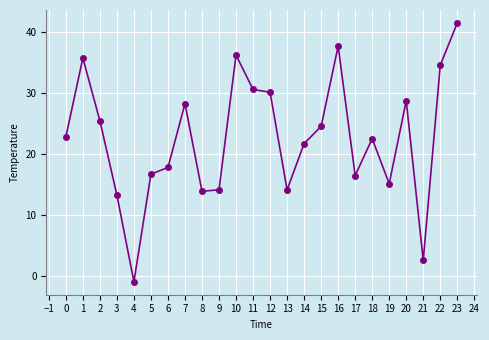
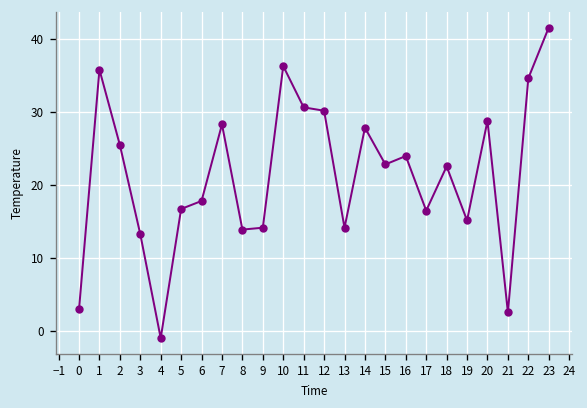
0: 23 -> 3
14: 22 -> 28
15: 25 -> 23
16: 38 -> 24
